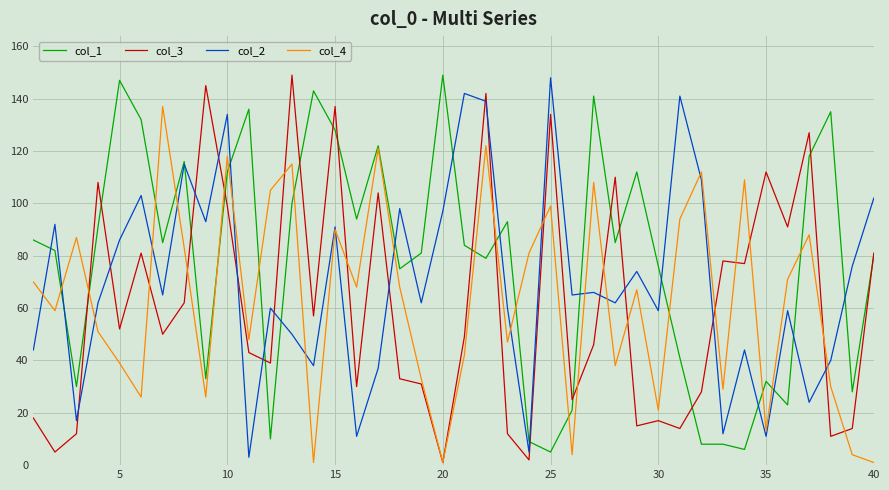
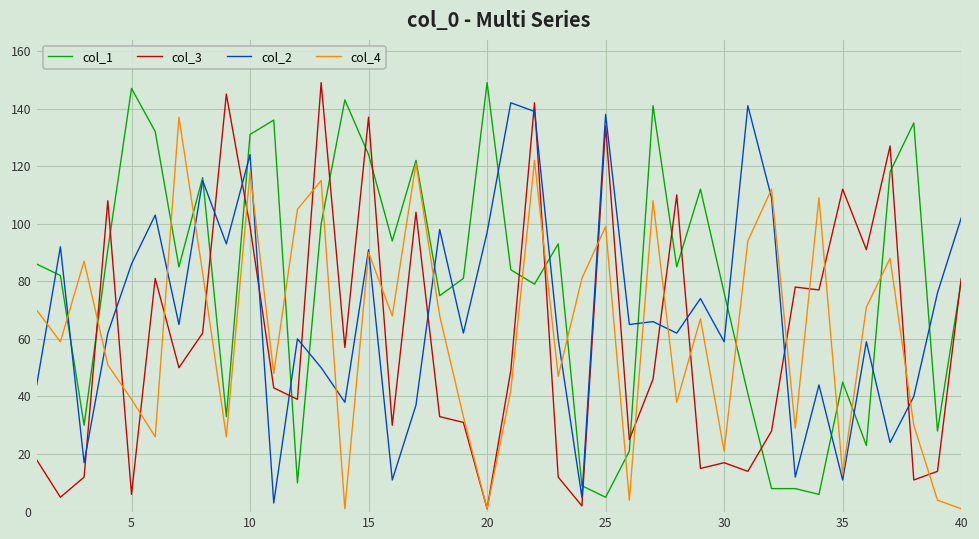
col_3, 5: 52 -> 6
col_1, 10: 112 -> 131
col_2, 10: 134 -> 124
col_1, 15: 128 -> 124
col_2, 25: 148 -> 138
col_1, 35: 32 -> 45
